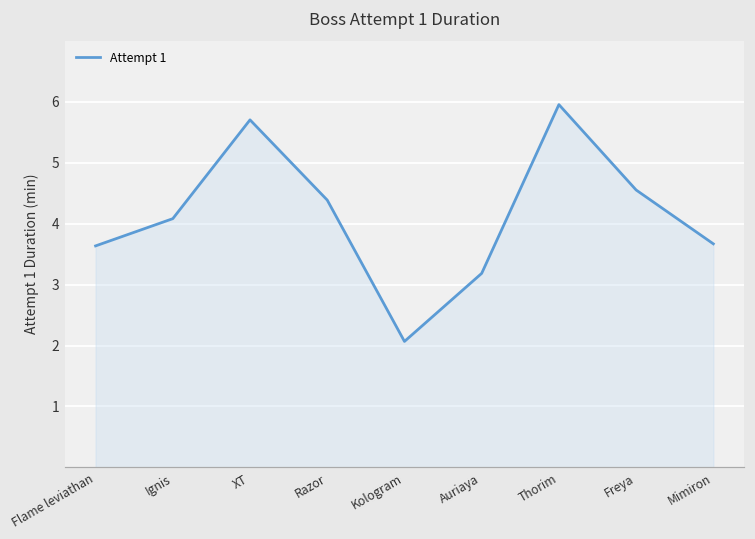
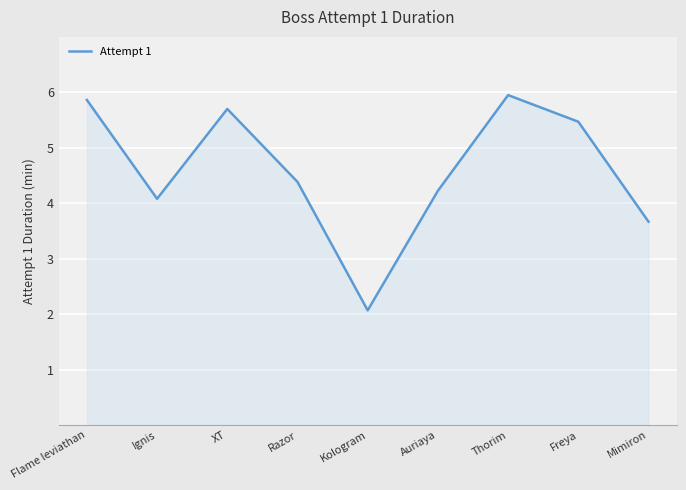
Flame leviathan: 3.6 -> 5.9
Auriaya: 3.2 -> 4.2
Freya: 4.6 -> 5.5
